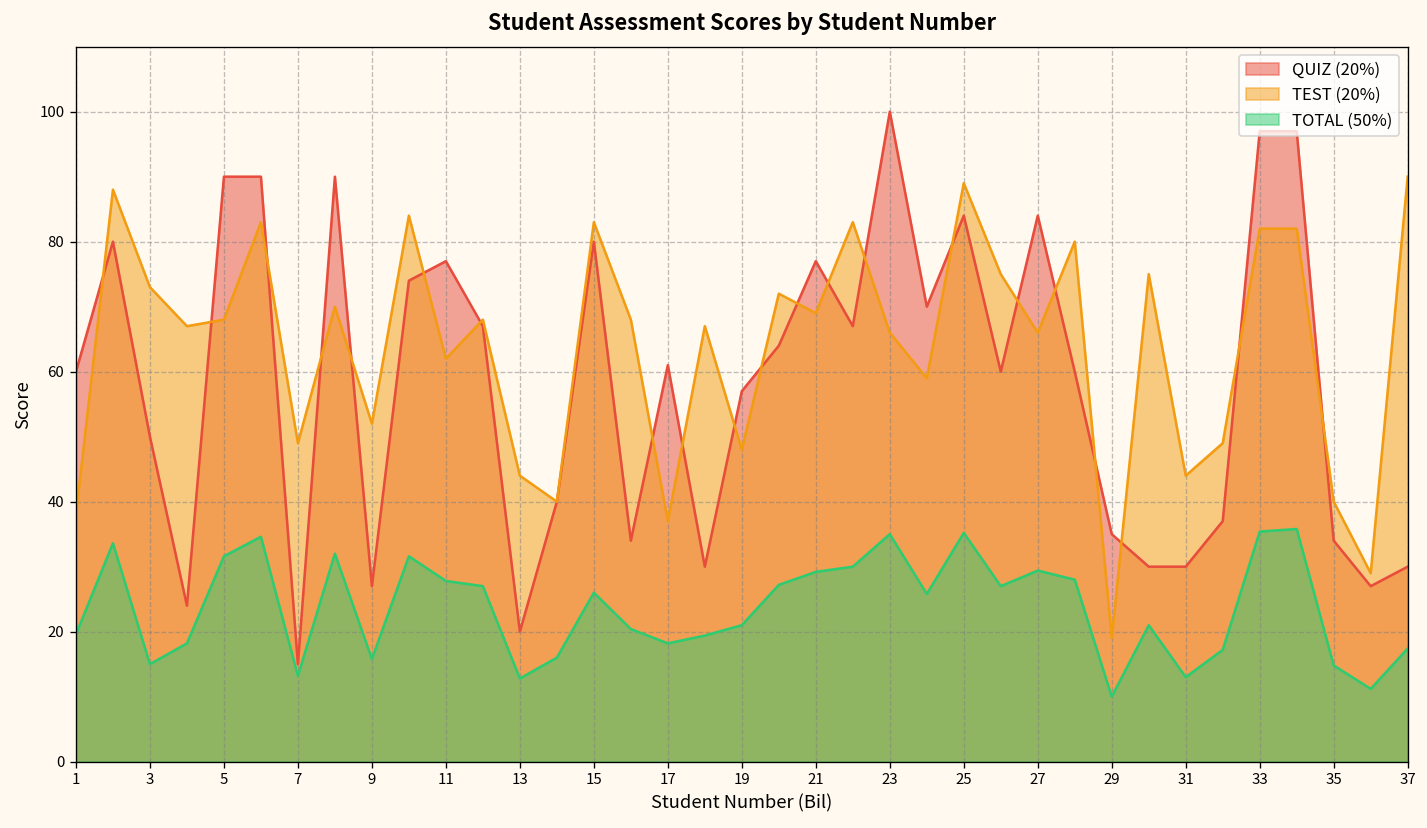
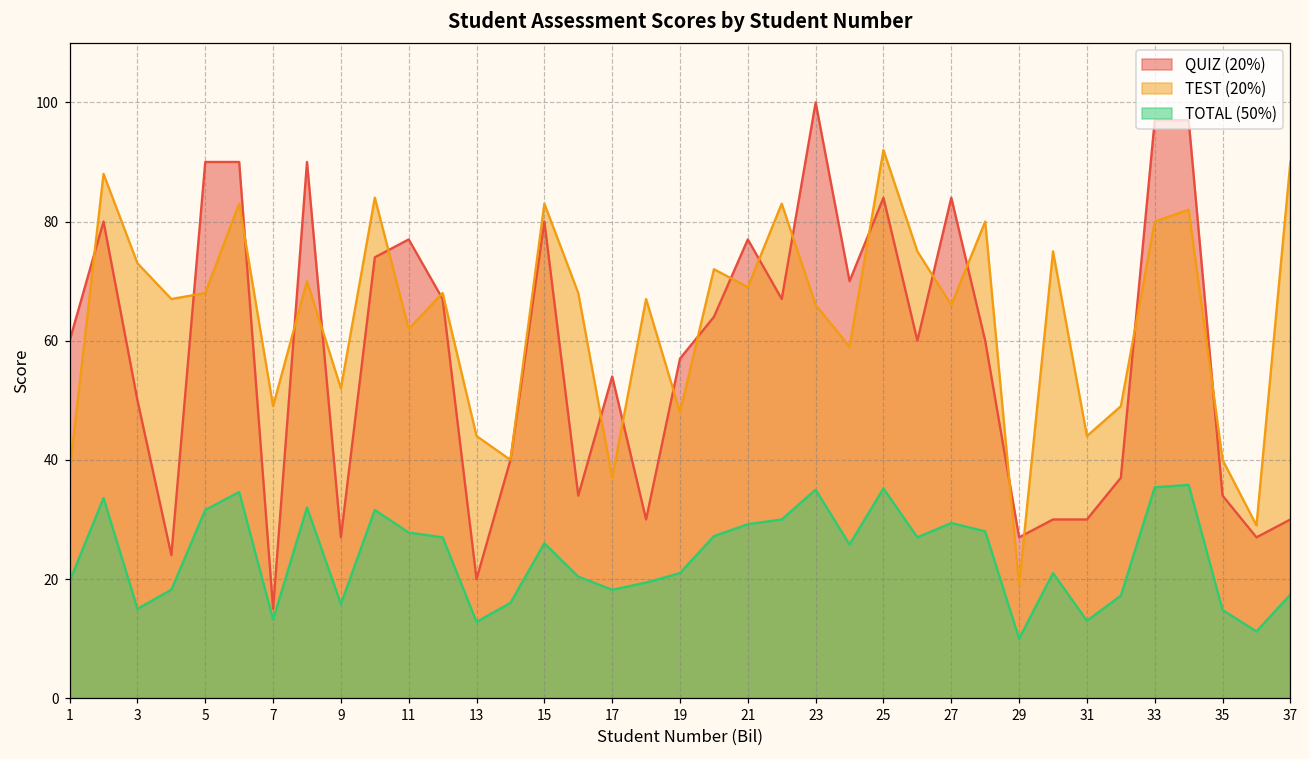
QUIZ (20%), 17: 61 -> 54
TEST (20%), 25: 89 -> 92
QUIZ (20%), 29: 35 -> 27
TEST (20%), 33: 82 -> 80
